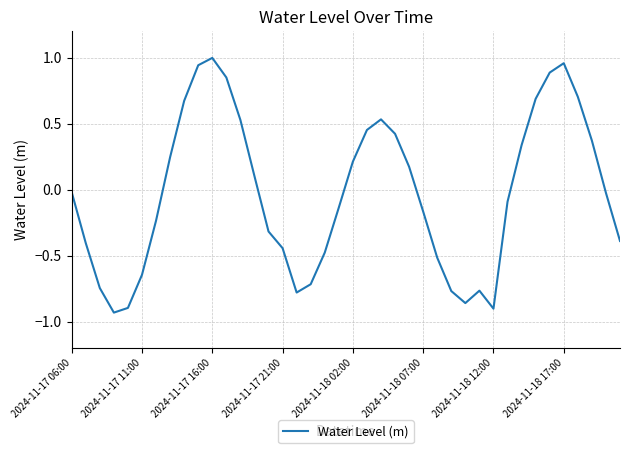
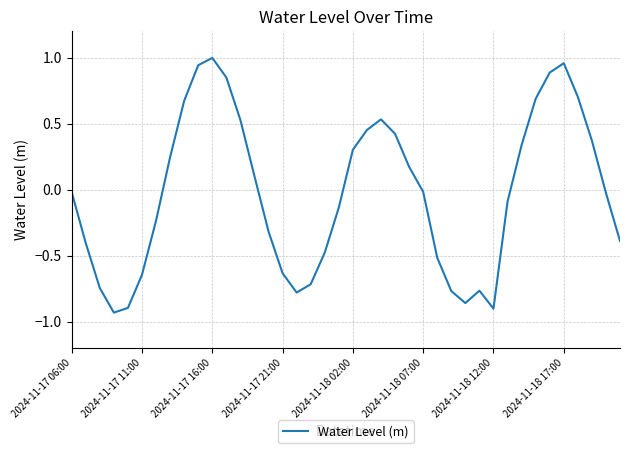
2024-11-17 21:00: -0.44 -> -0.63
2024-11-18 02:00: 0.21 -> 0.30
2024-11-18 07:00: -0.17 -> -0.02
